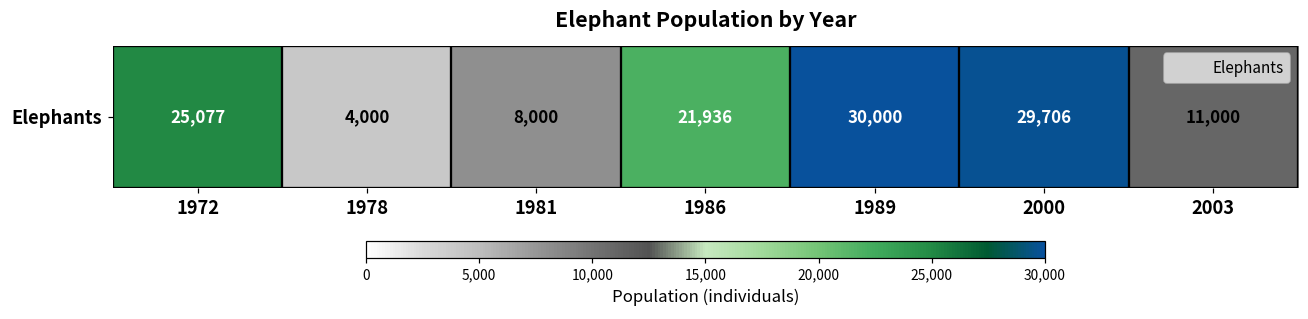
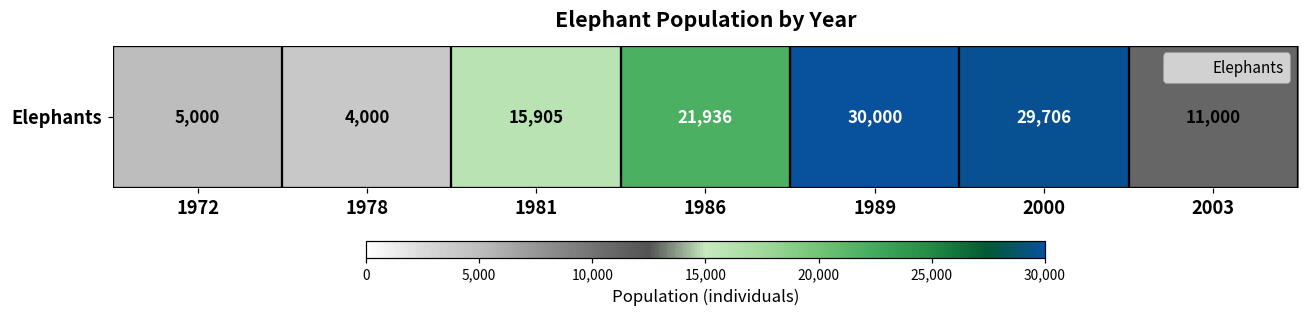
Elephants, 1972: 25,077 -> 5,000
Elephants, 1981: 8,000 -> 15,905
